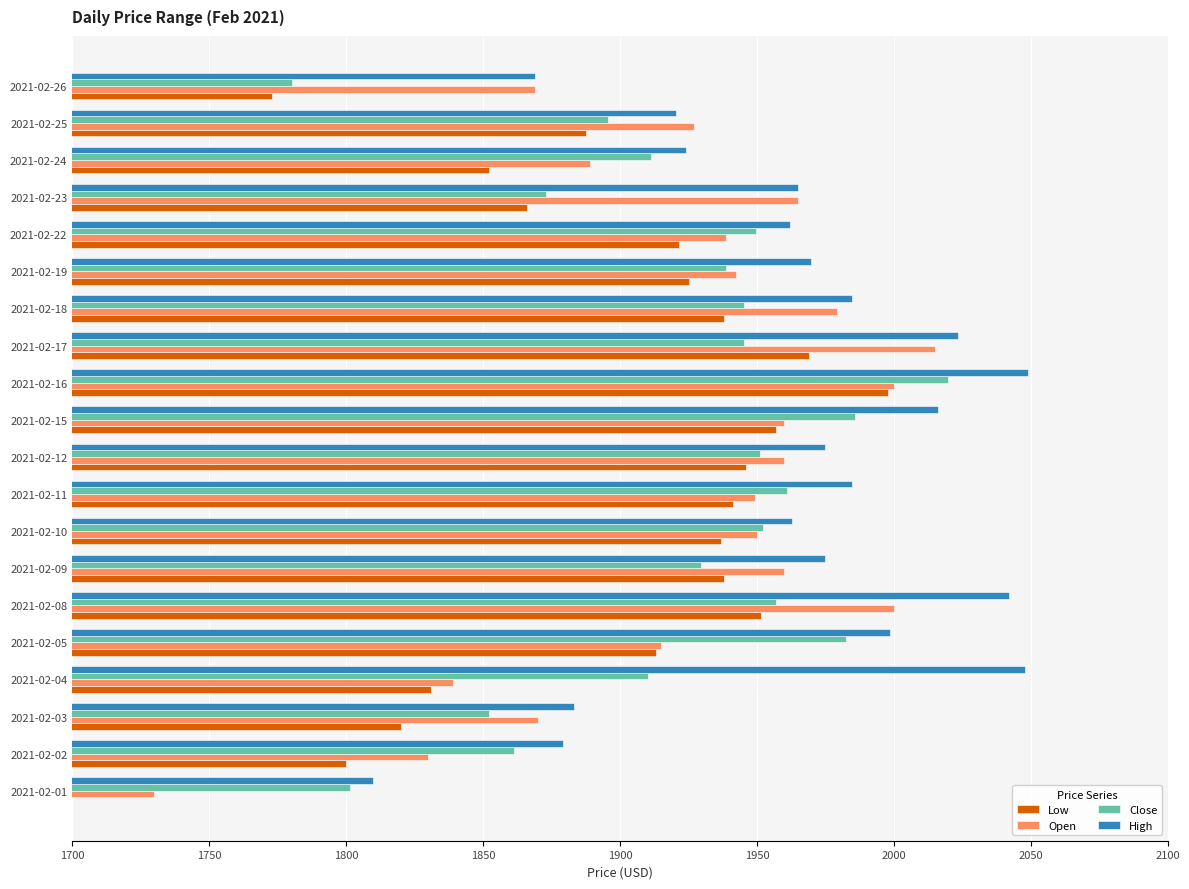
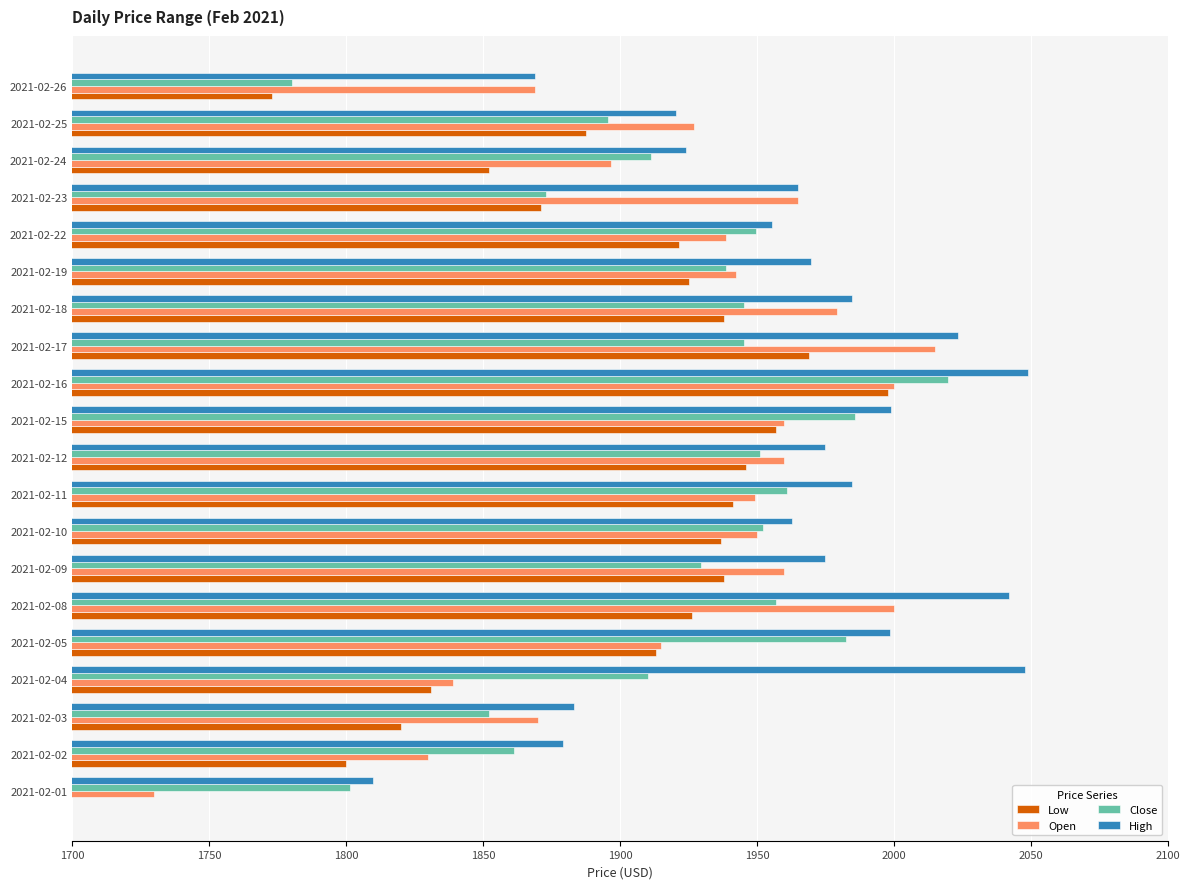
Open, 2021-02-24: 1889 -> 1897
Low, 2021-02-23: 1866 -> 1871
High, 2021-02-22: 1962 -> 1956
High, 2021-02-15: 2016 -> 1999
Low, 2021-02-08: 1952 -> 1926
